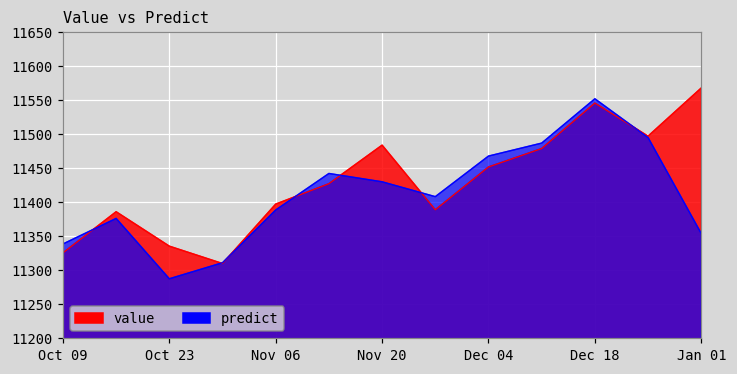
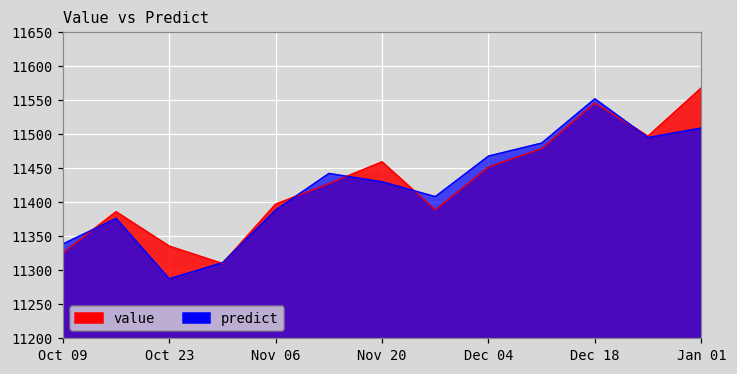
value, Nov 20: 11480 -> 11460
predict, Jan 01: 11350 -> 11510
